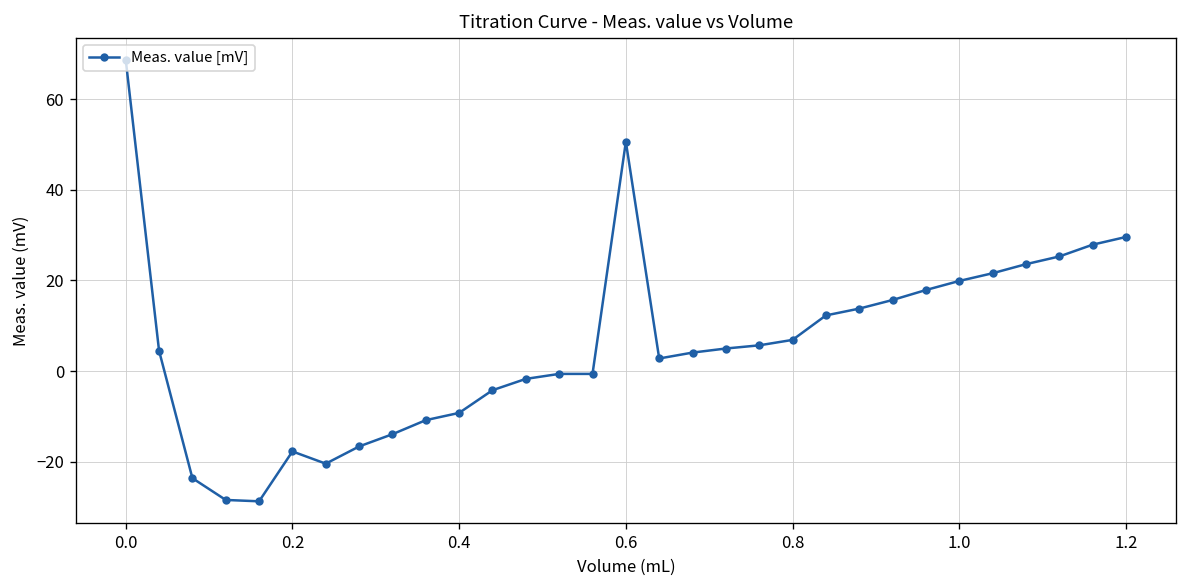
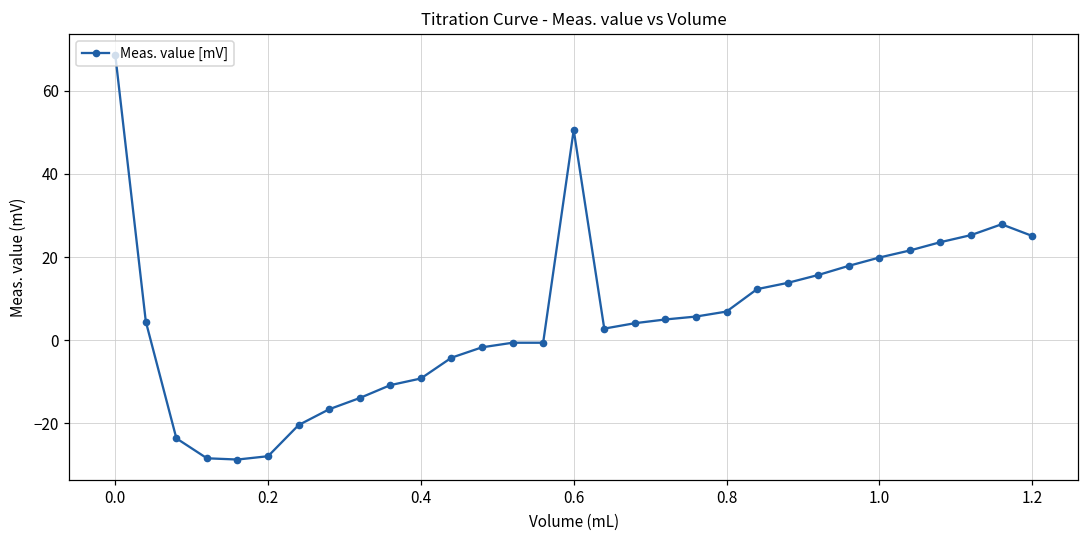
0.2: -18 -> -28
1.2: 30 -> 25
